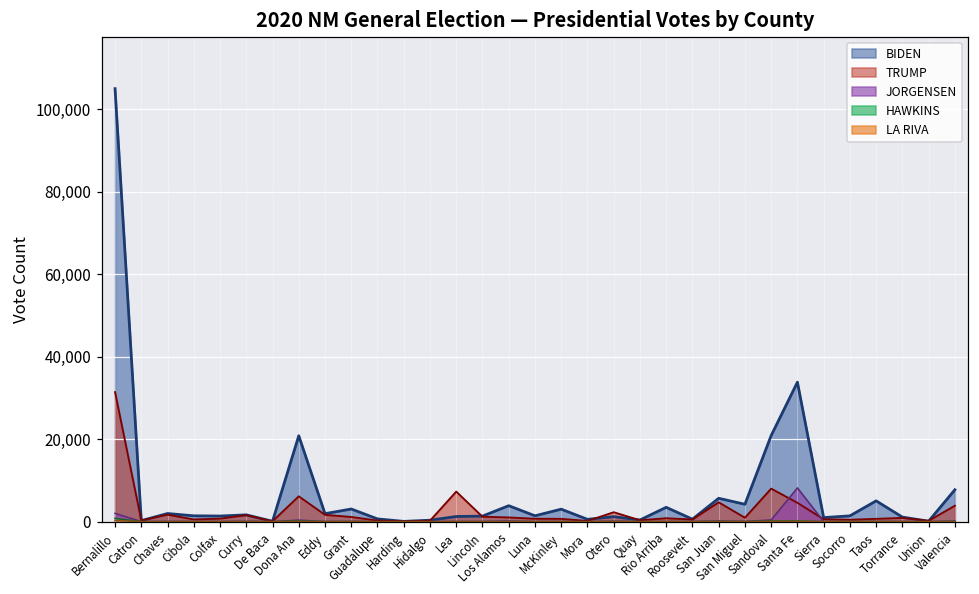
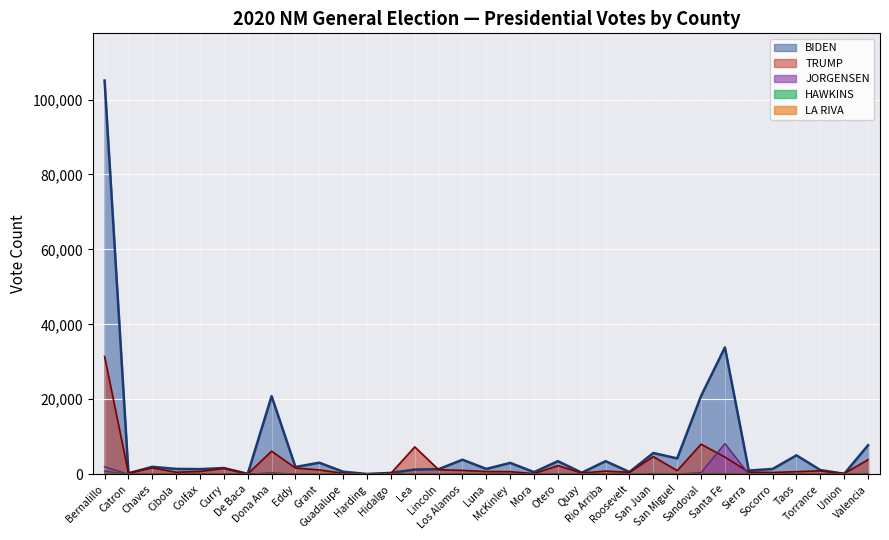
BIDEN, Otero: 1,000 -> 3,000
